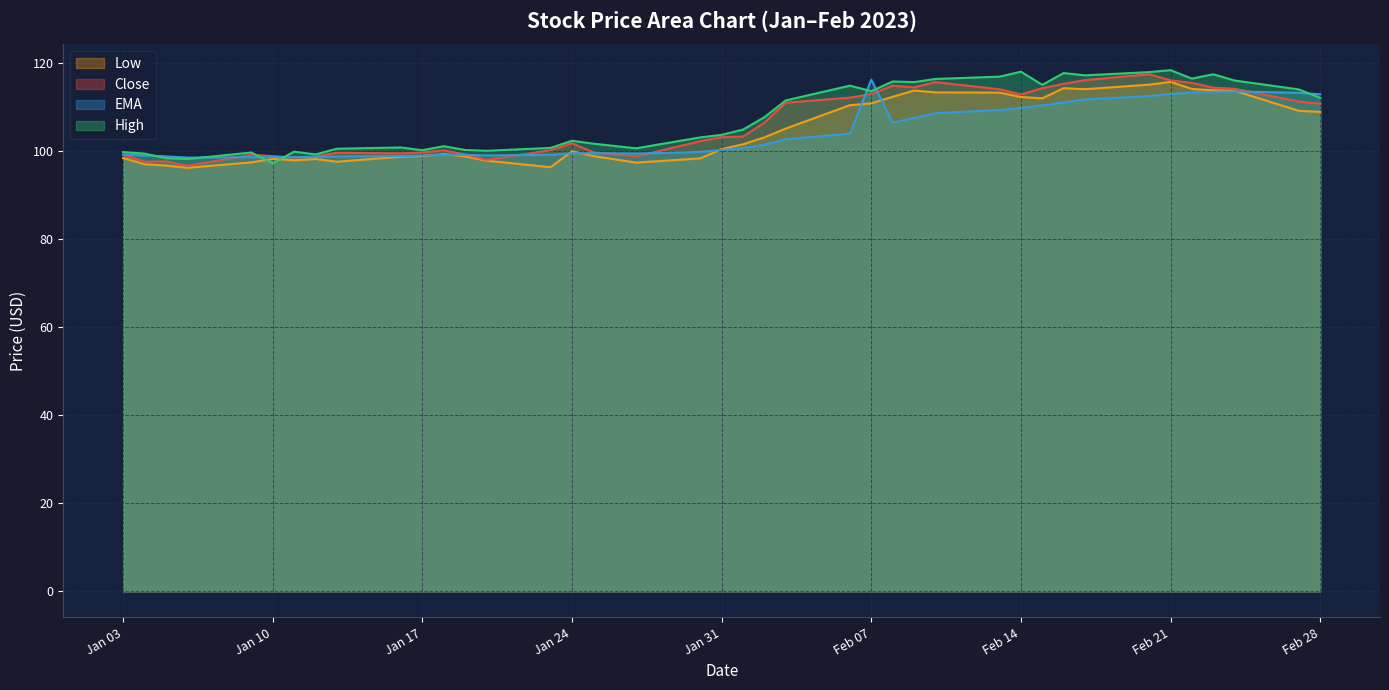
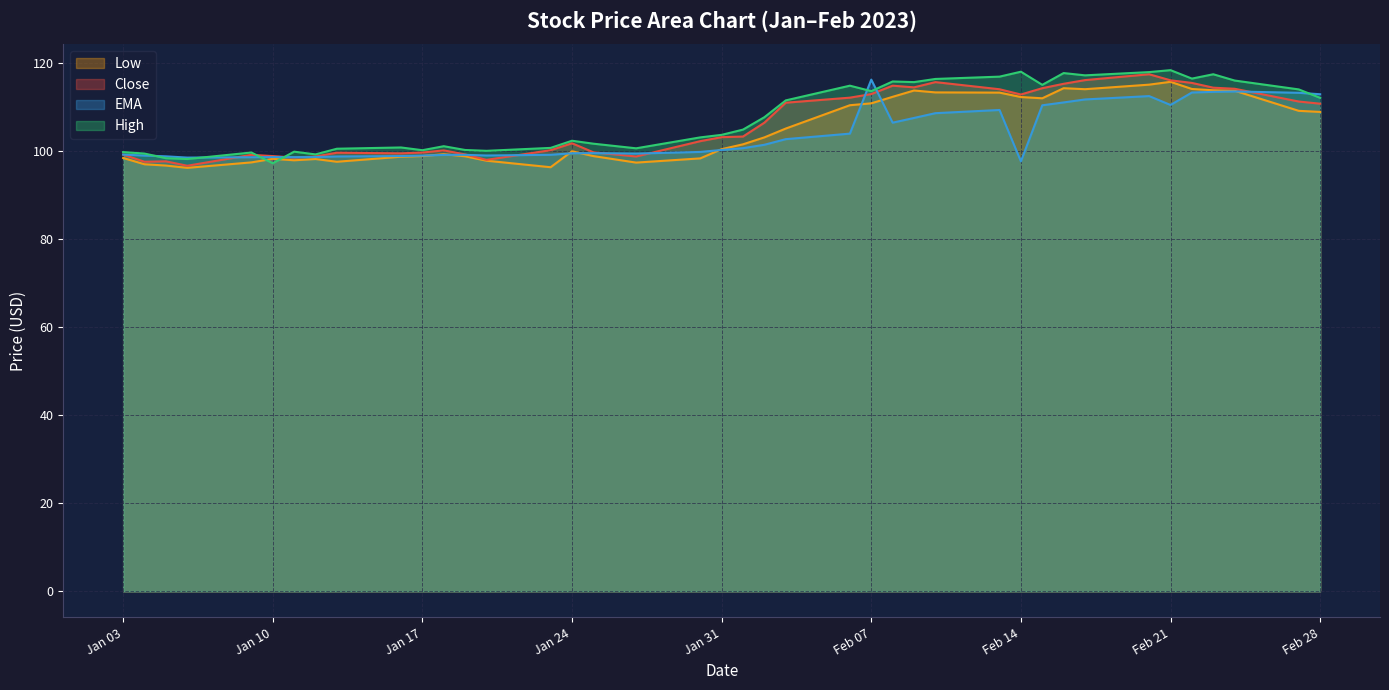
EMA, Feb 14: 110 -> 98
EMA, Feb 21: 113 -> 110
